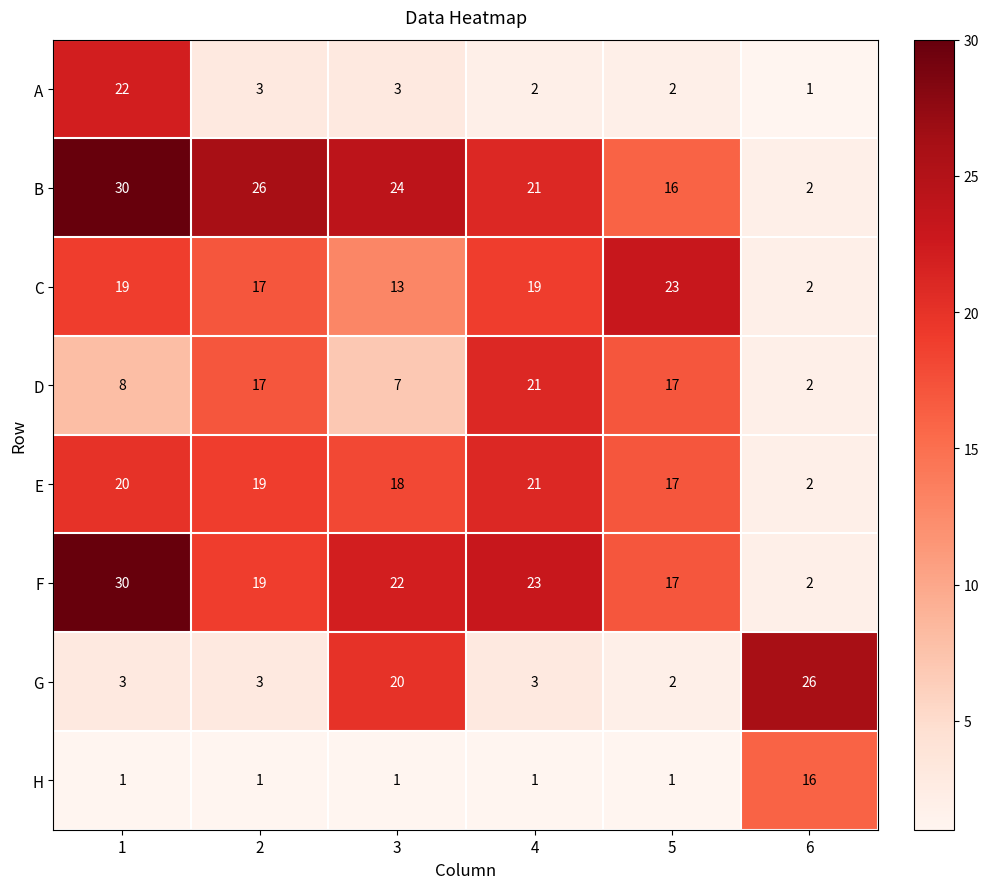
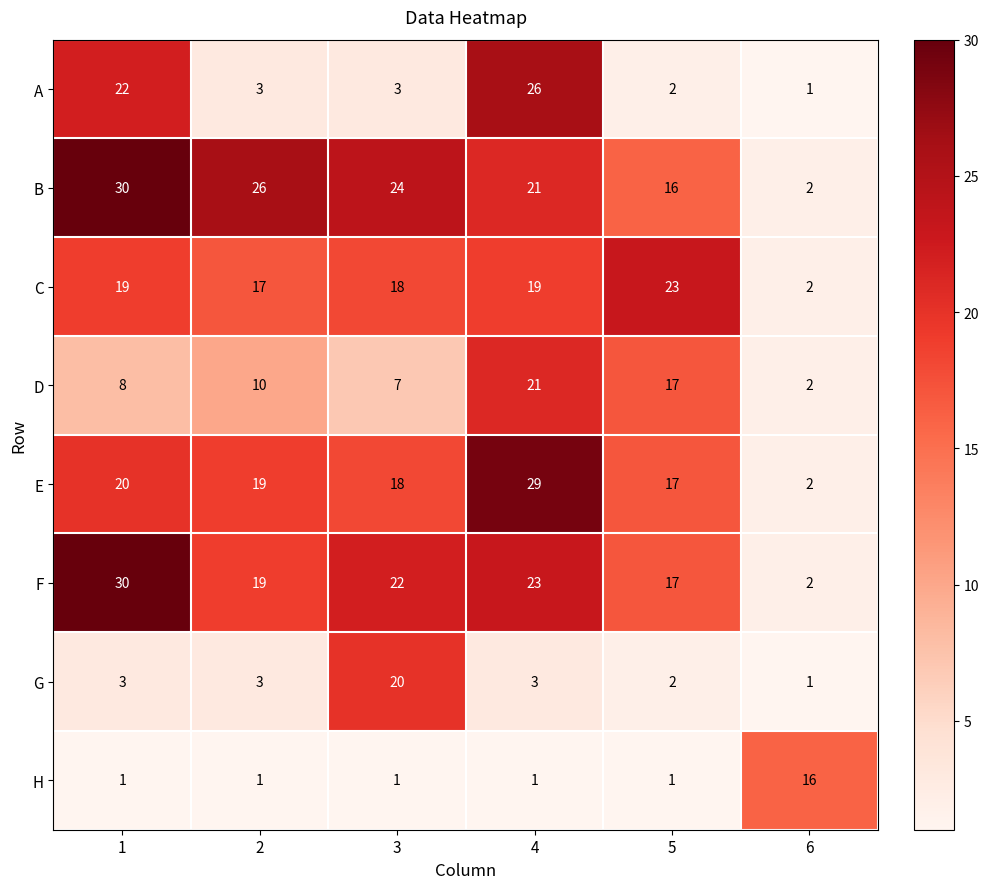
A, 4: 2 -> 26
C, 3: 13 -> 18
D, 2: 17 -> 10
E, 4: 21 -> 29
G, 6: 26 -> 1
